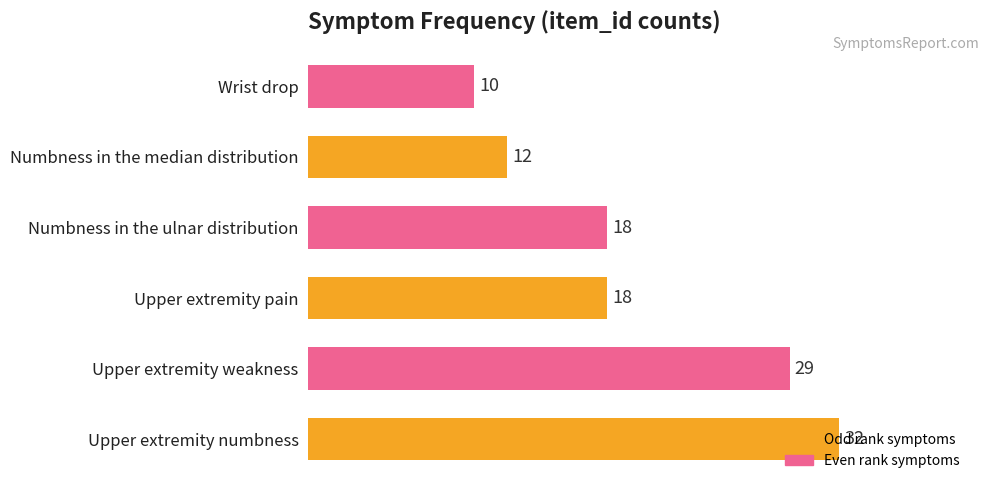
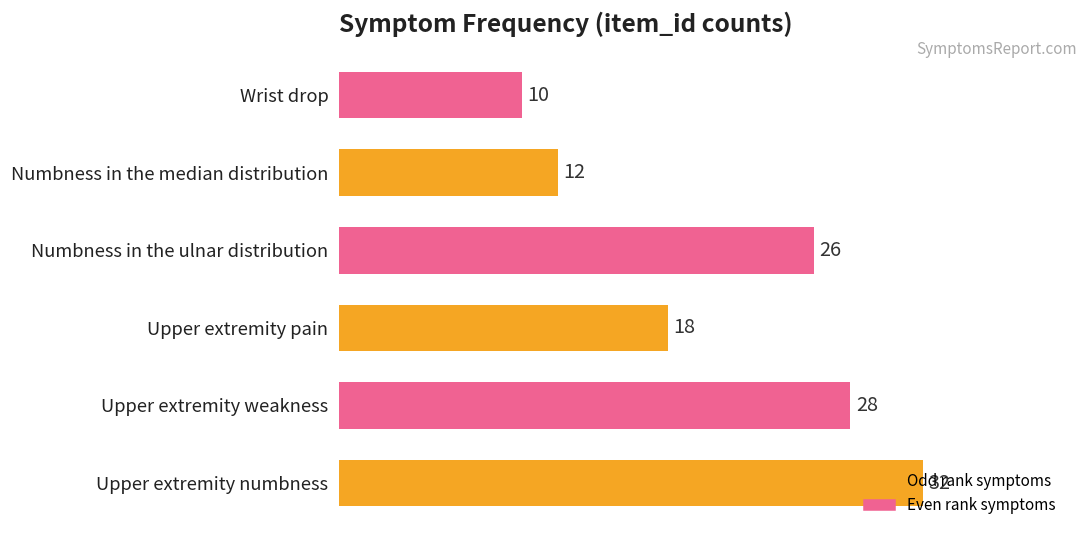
Numbness in the ulnar distribution: 18 -> 26
Upper extremity weakness: 29 -> 28
